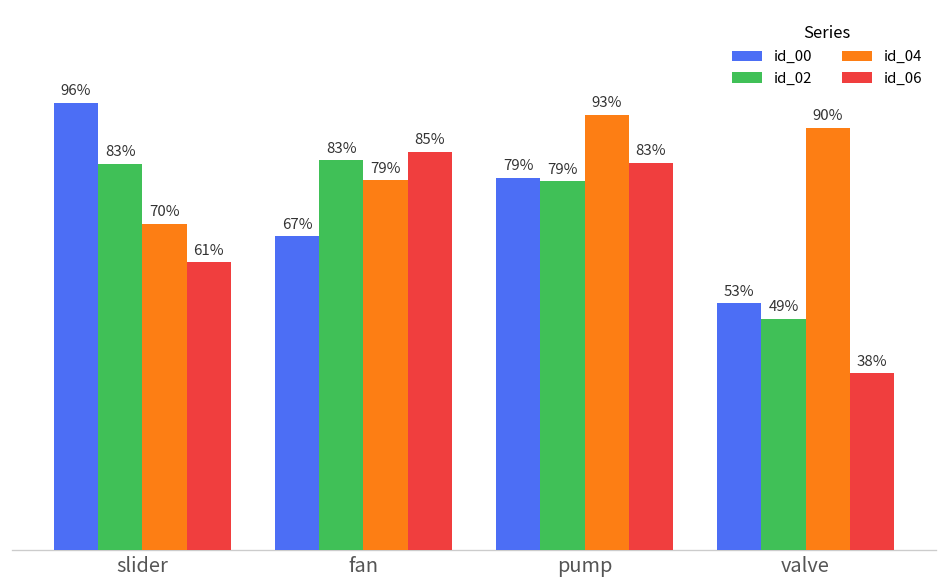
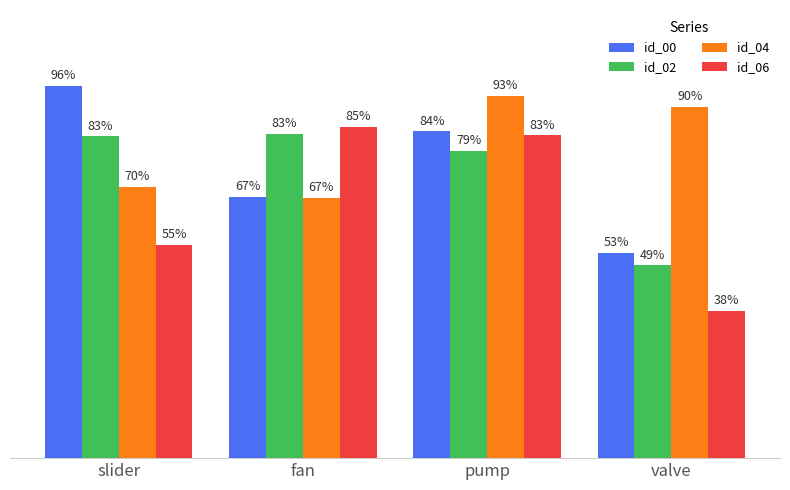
id_06, slider: 61% -> 55%
id_04, fan: 79% -> 67%
id_00, pump: 79% -> 84%
